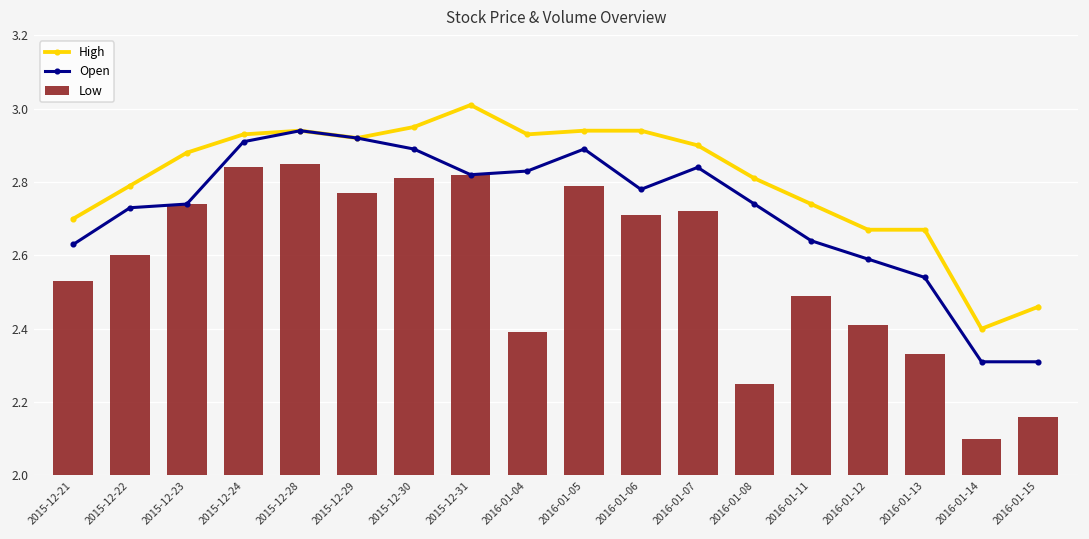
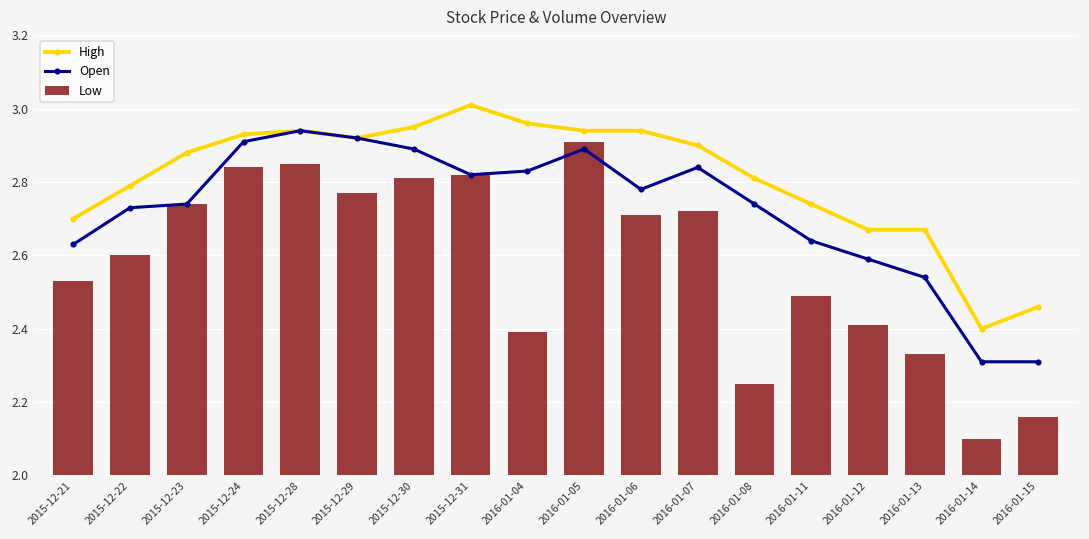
High, 2016-01-04: 2.93 -> 2.96
Low, 2016-01-05: 2.79 -> 2.91
